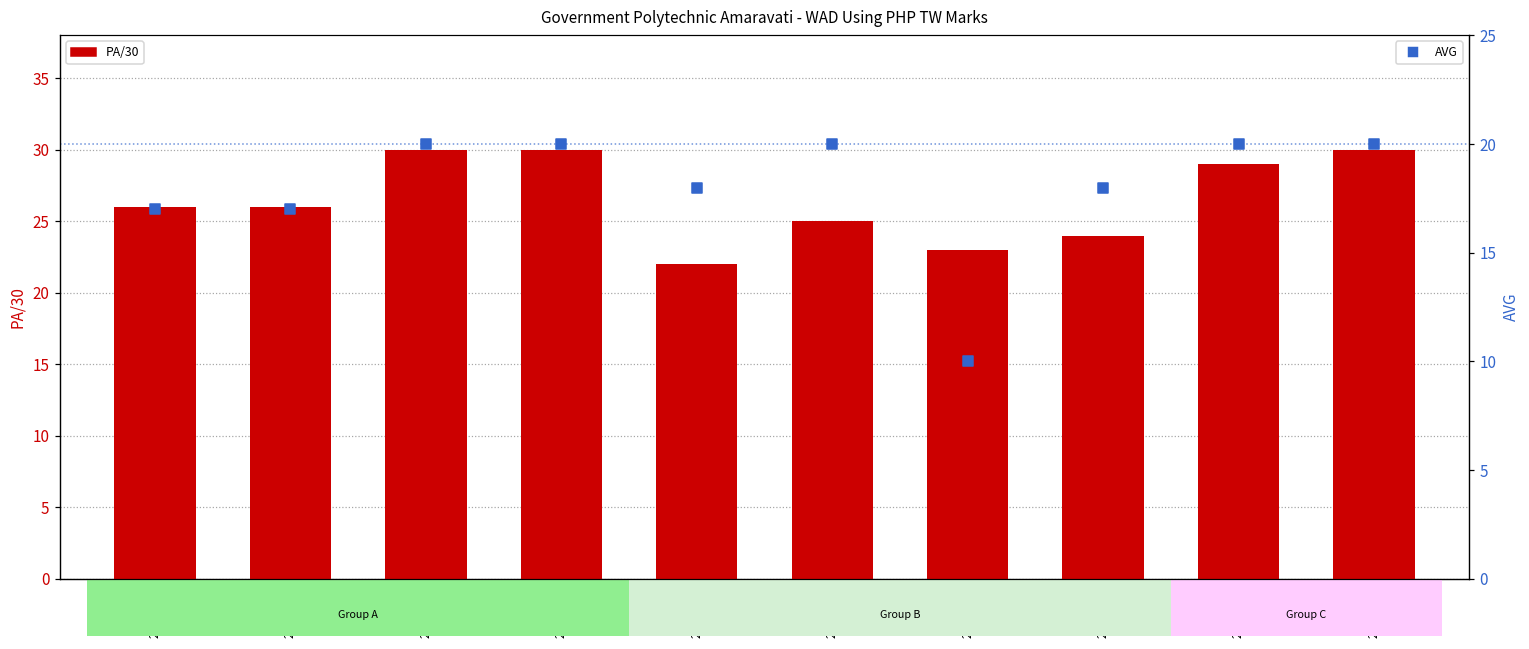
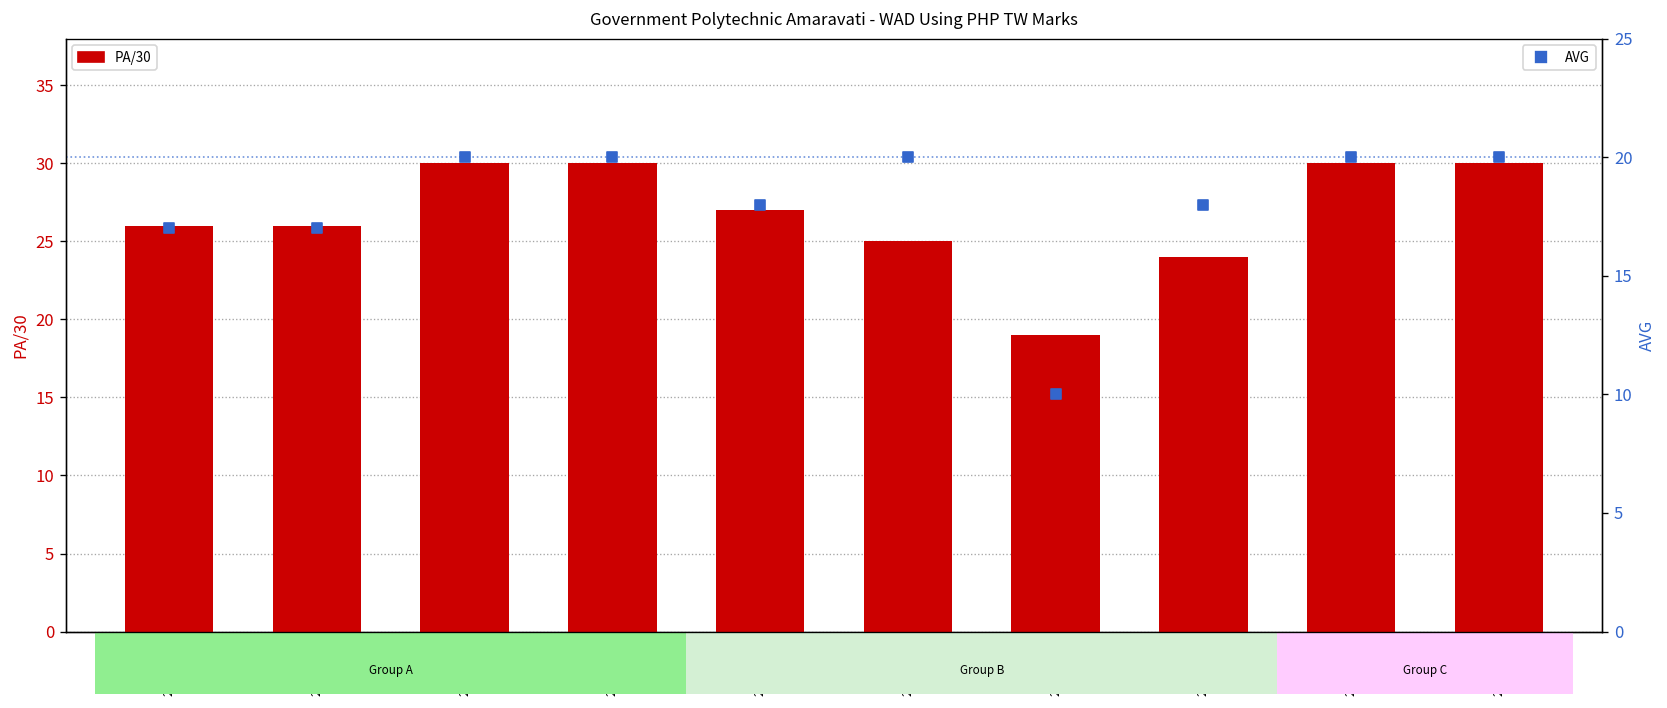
PA/30, 20CM005: 22 -> 27
PA/30, 20CM008: 23 -> 19
PA/30, 20CM010: 29 -> 30
